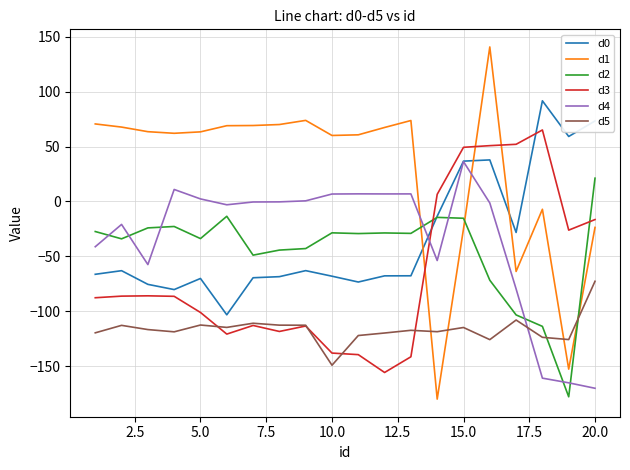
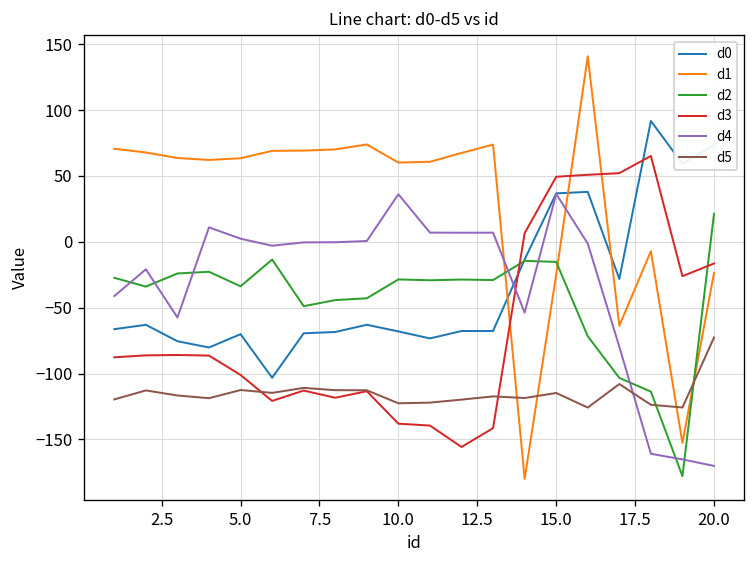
d4, 10.0: 7 -> 36
d5, 10.0: -149 -> -123
